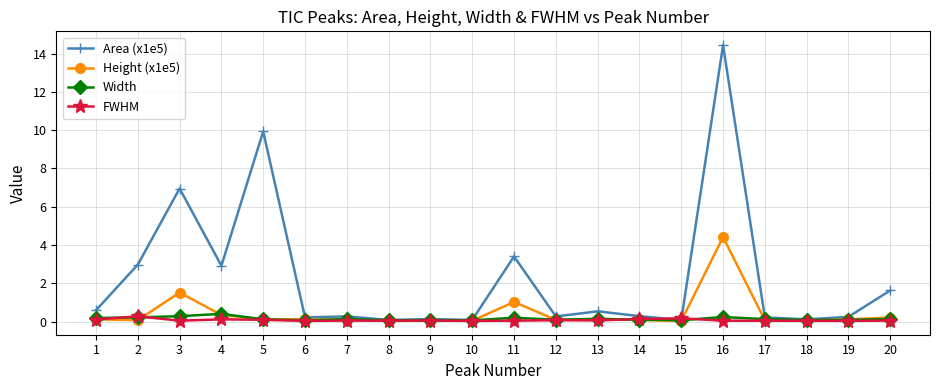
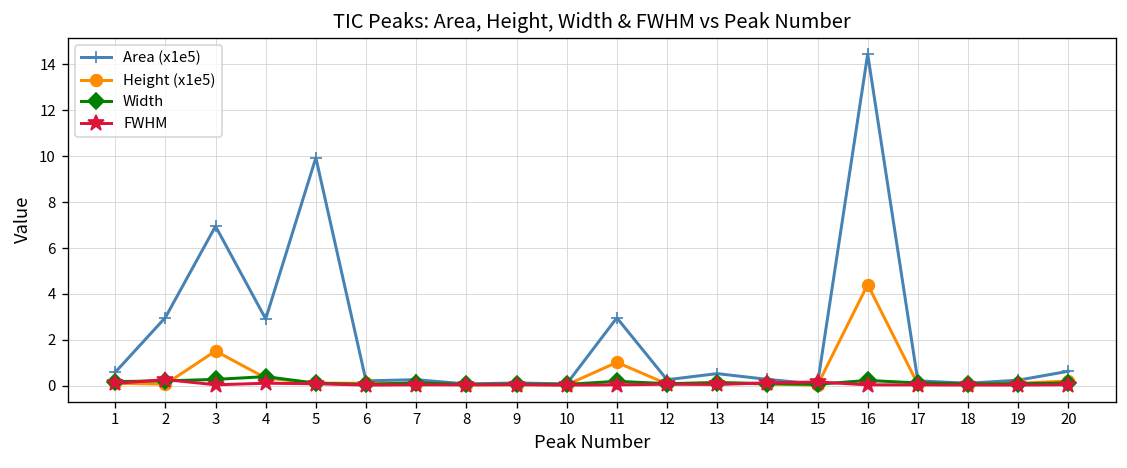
Area (x1e5), 11: 3.4 -> 3.0
Area (x1e5), 20: 1.6 -> 0.6
